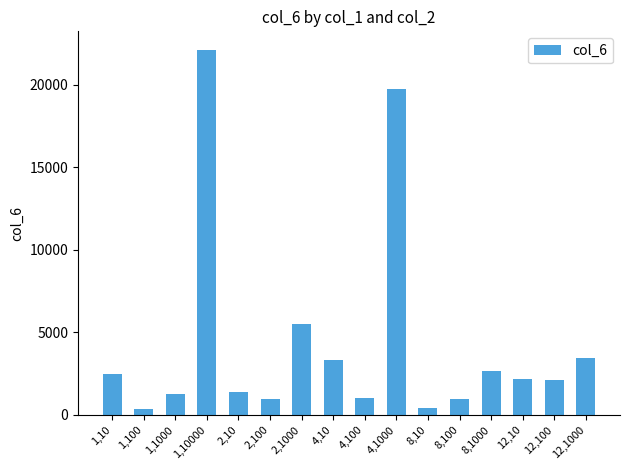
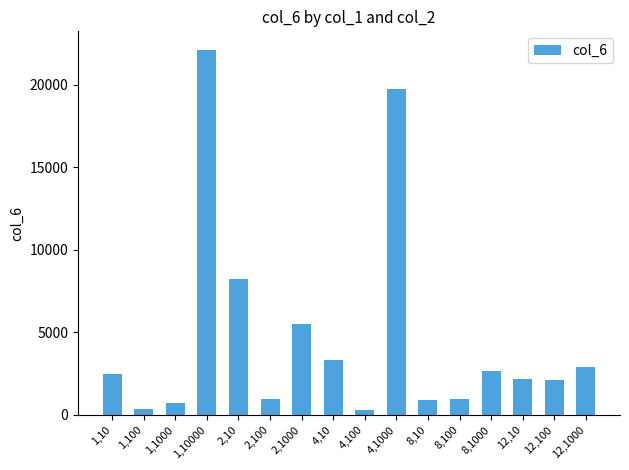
1,1000: 1300 -> 700
2,10: 1400 -> 8200
4,100: 1000 -> 300
8,10: 400 -> 900
12,1000: 3400 -> 2900
